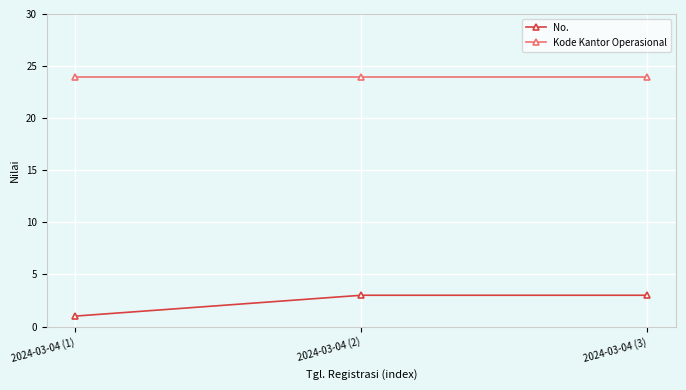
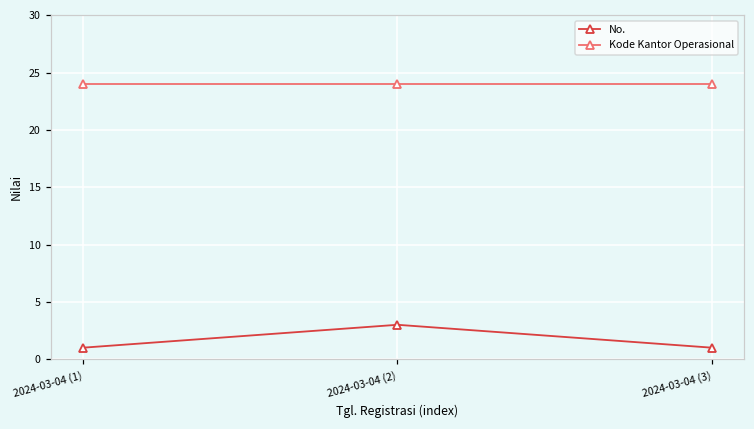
No., 2024-03-04 (3): 3 -> 1
